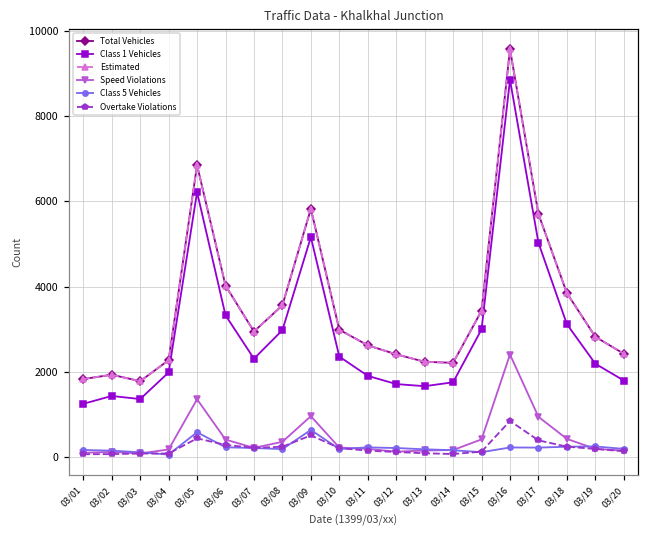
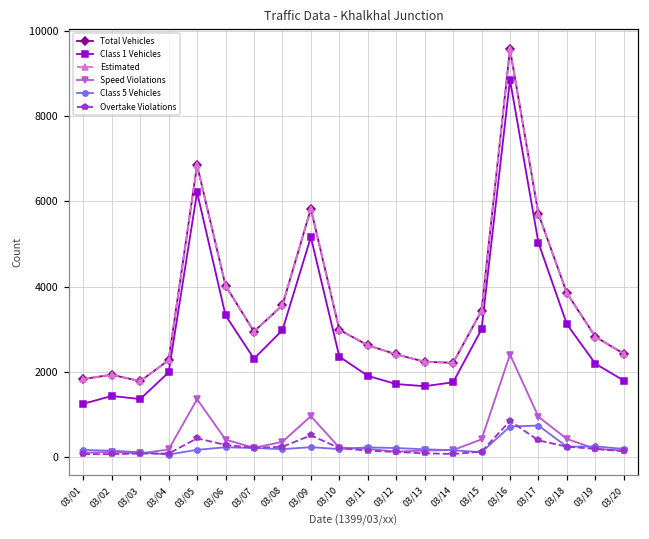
Class 5 Vehicles, 03/05: 600 -> 200
Class 5 Vehicles, 03/09: 600 -> 200
Class 5 Vehicles, 03/16: 200 -> 700
Class 5 Vehicles, 03/17: 200 -> 700
